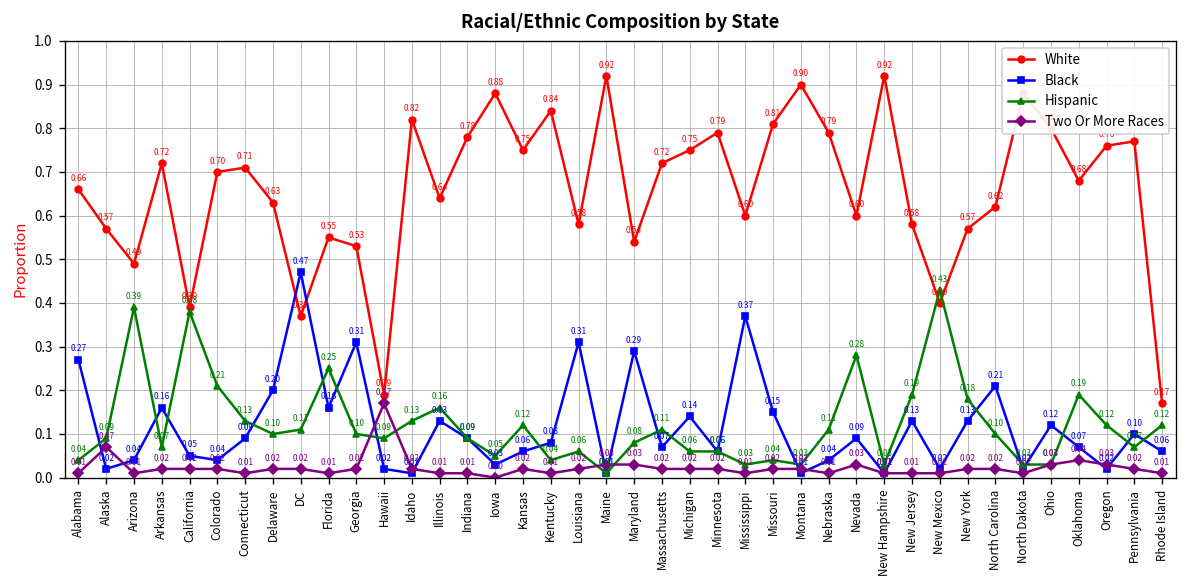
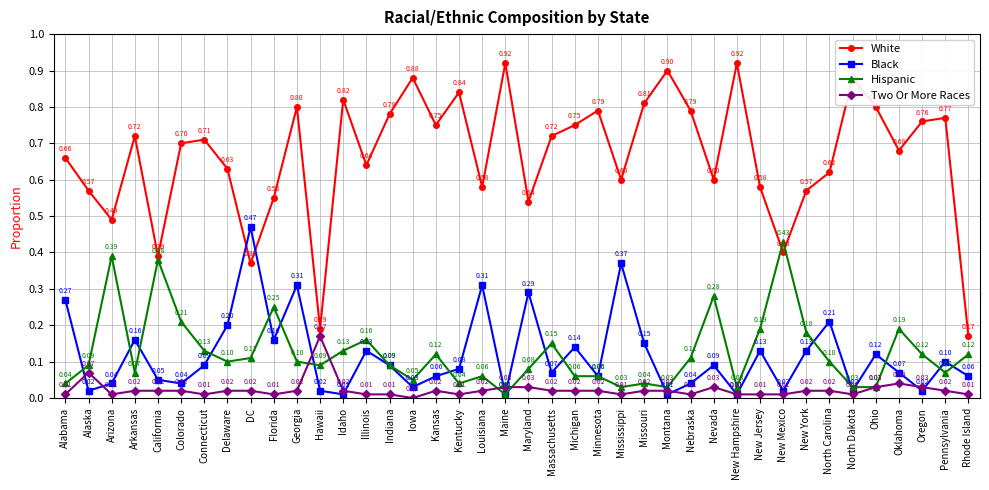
White, Georgia: 0.53 -> 0.80
Hispanic, Massachusetts: 0.11 -> 0.15
